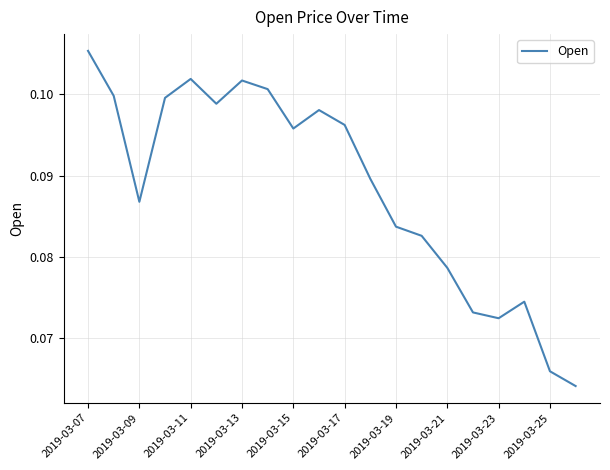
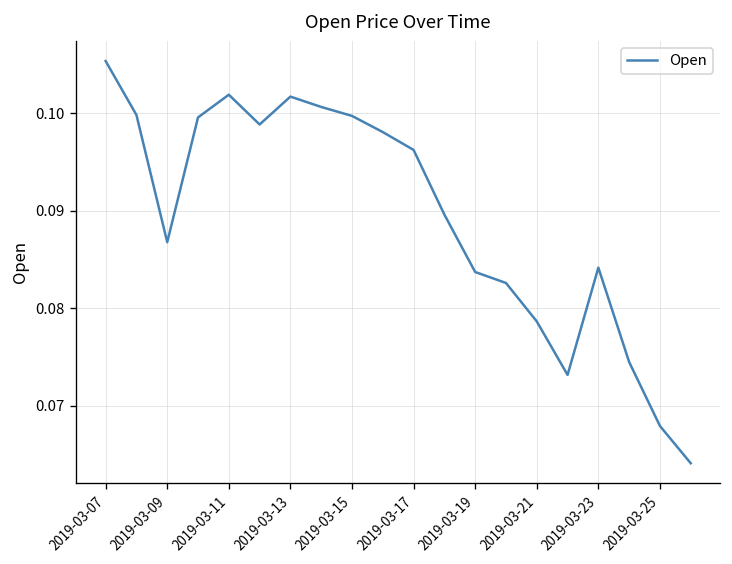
2019-03-15: 0.096 -> 0.100
2019-03-23: 0.072 -> 0.084
2019-03-25: 0.066 -> 0.068
